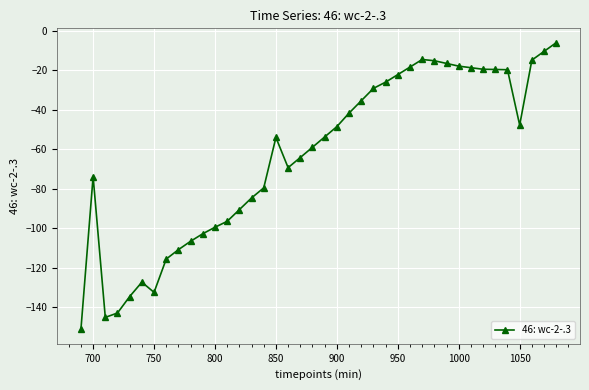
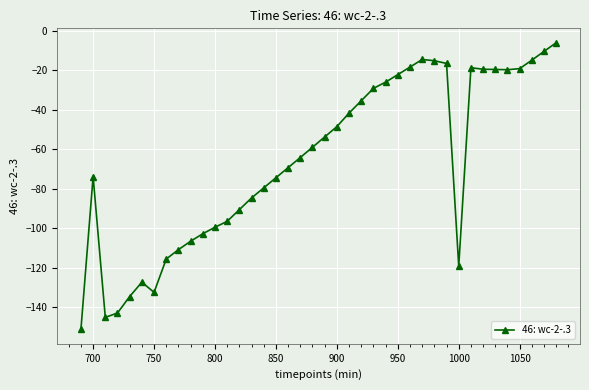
850: -54 -> -74
1000: -18 -> -119
1050: -48 -> -19
